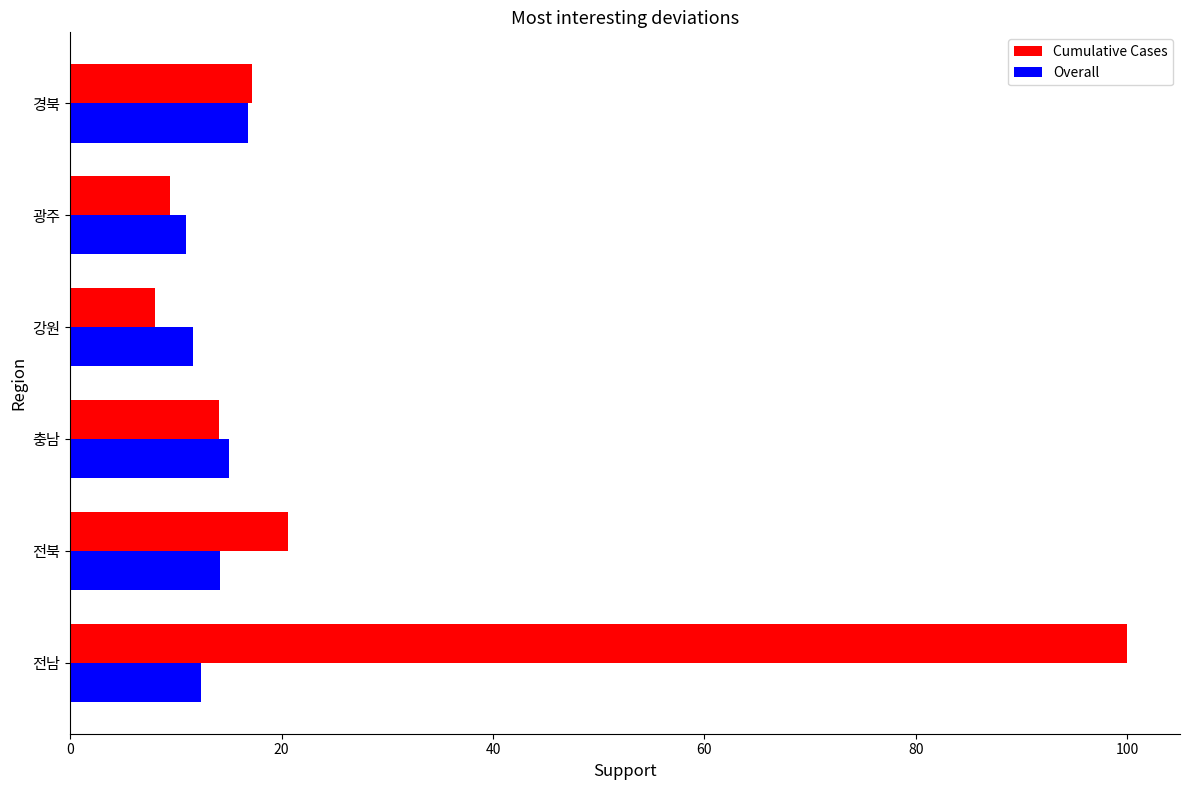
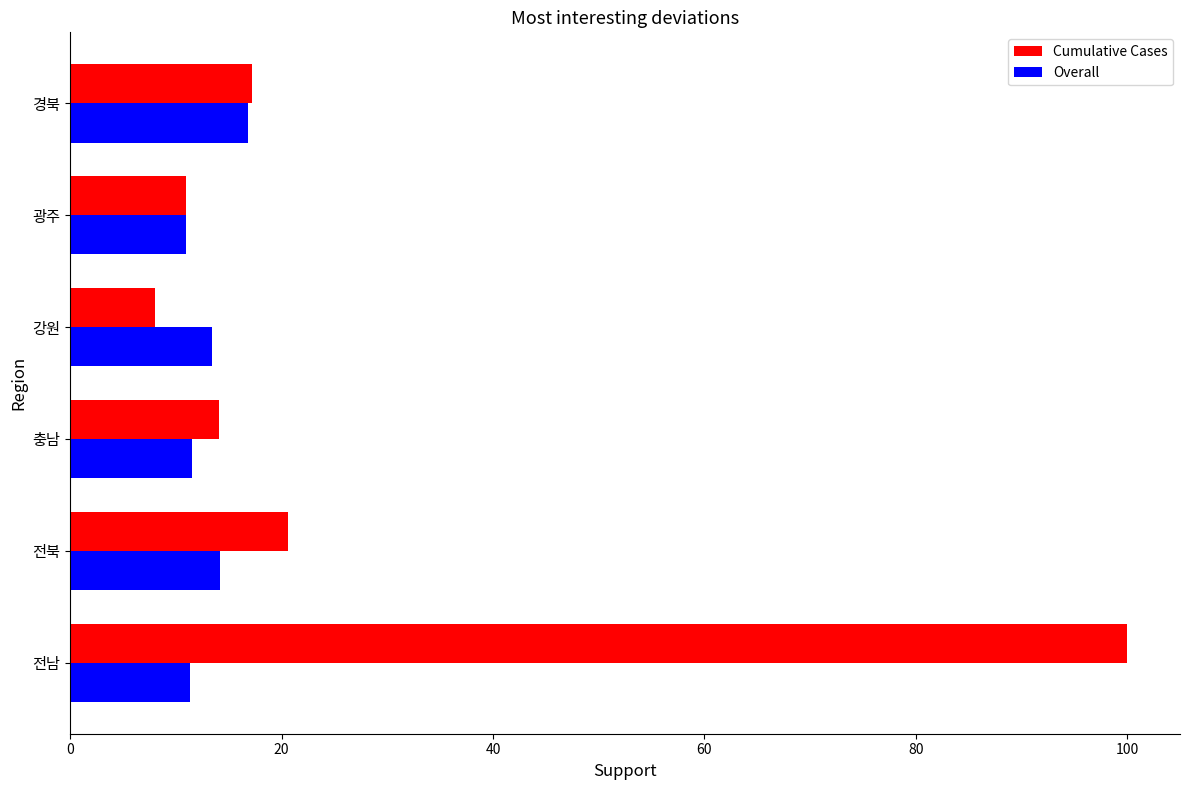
Cumulative Cases, 광주: 9.4 -> 11.0
Overall, 강원: 11.7 -> 13.4
Overall, 충남: 15.0 -> 11.5
Overall, 전남: 12.4 -> 11.4
